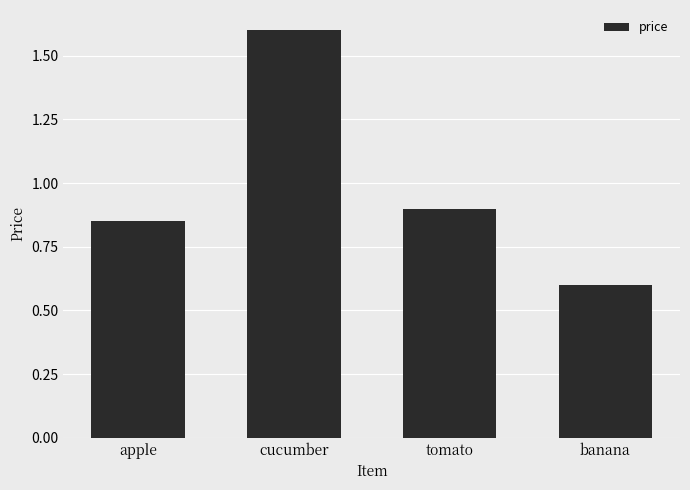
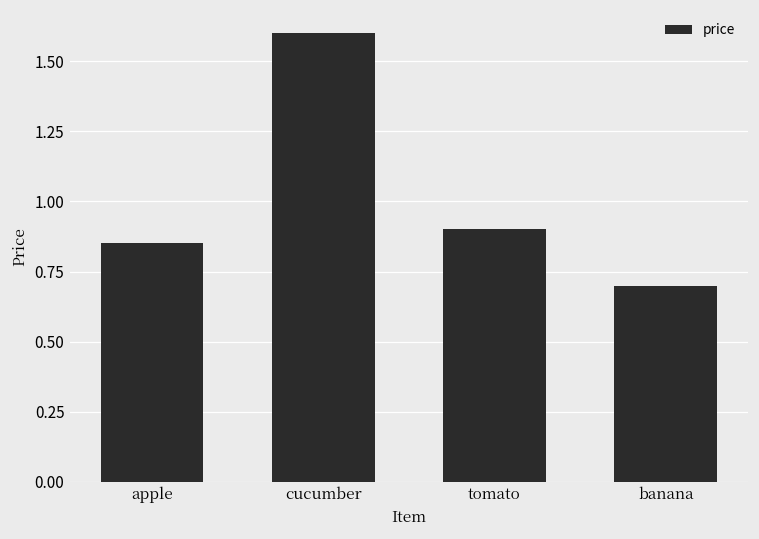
banana: 0.6 -> 0.7
